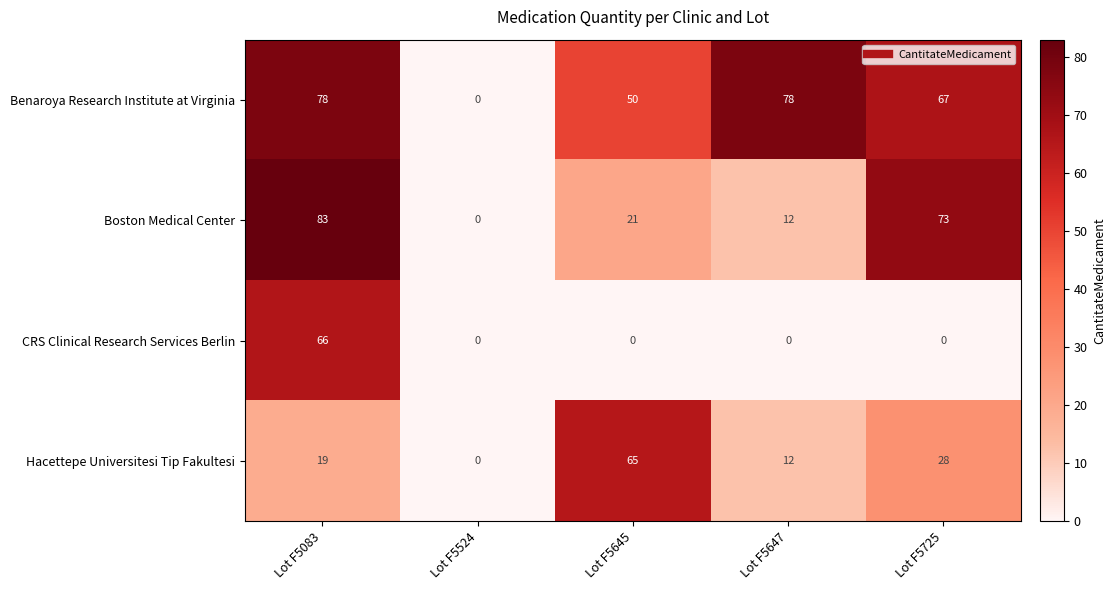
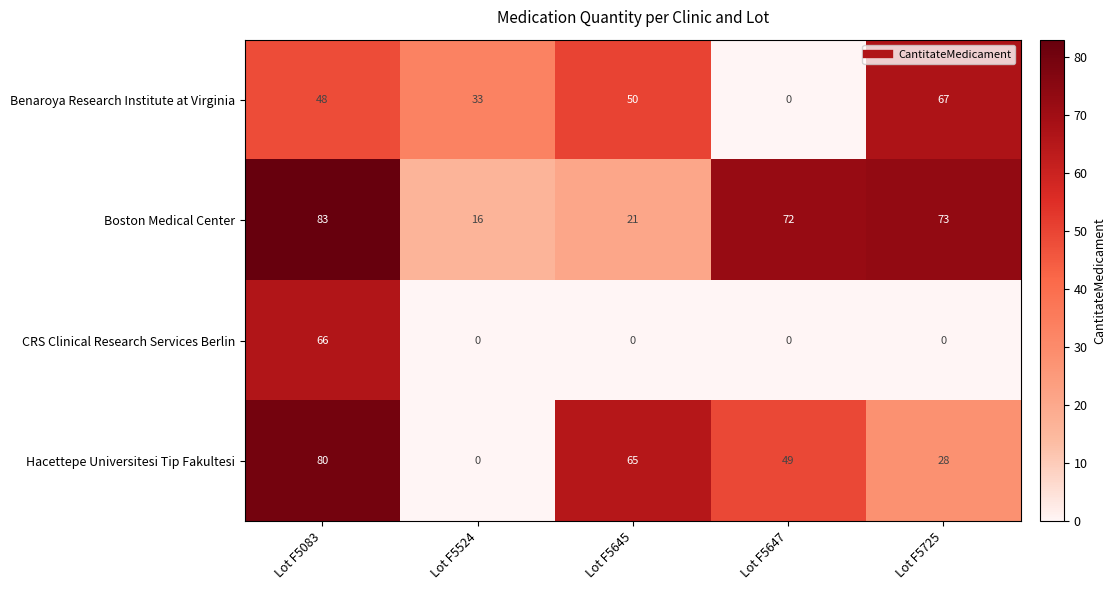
Benaroya Research Institute at Virginia, Lot F5083: 78 -> 48
Benaroya Research Institute at Virginia, Lot F5524: 0 -> 33
Benaroya Research Institute at Virginia, Lot F5647: 78 -> 0
Boston Medical Center, Lot F5524: 0 -> 16
Boston Medical Center, Lot F5647: 12 -> 72
Hacettepe Universitesi Tip Fakultesi, Lot F5083: 19 -> 80
Hacettepe Universitesi Tip Fakultesi, Lot F5647: 12 -> 49
